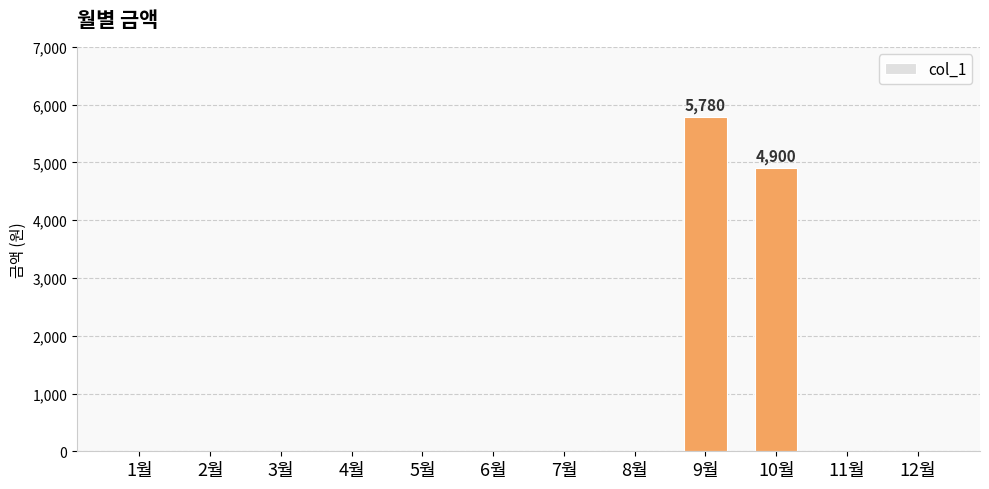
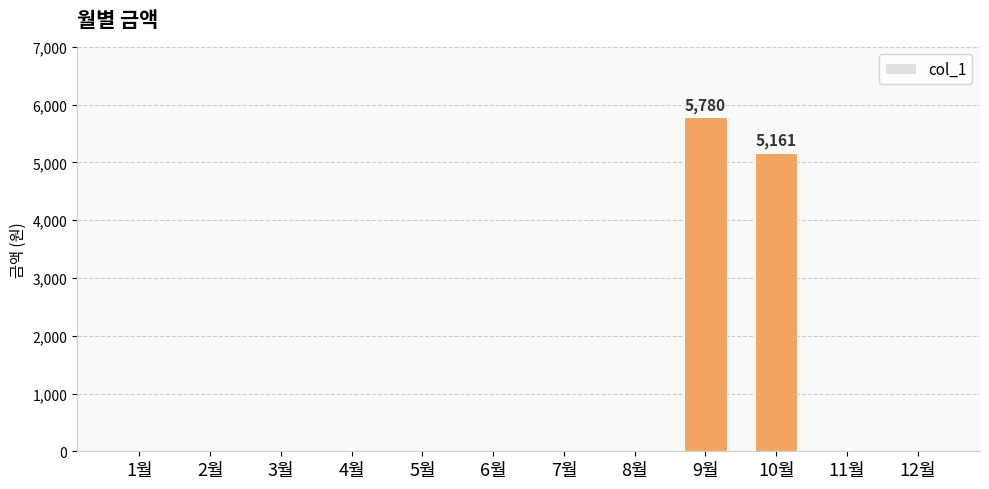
10월: 4,900 -> 5,161
